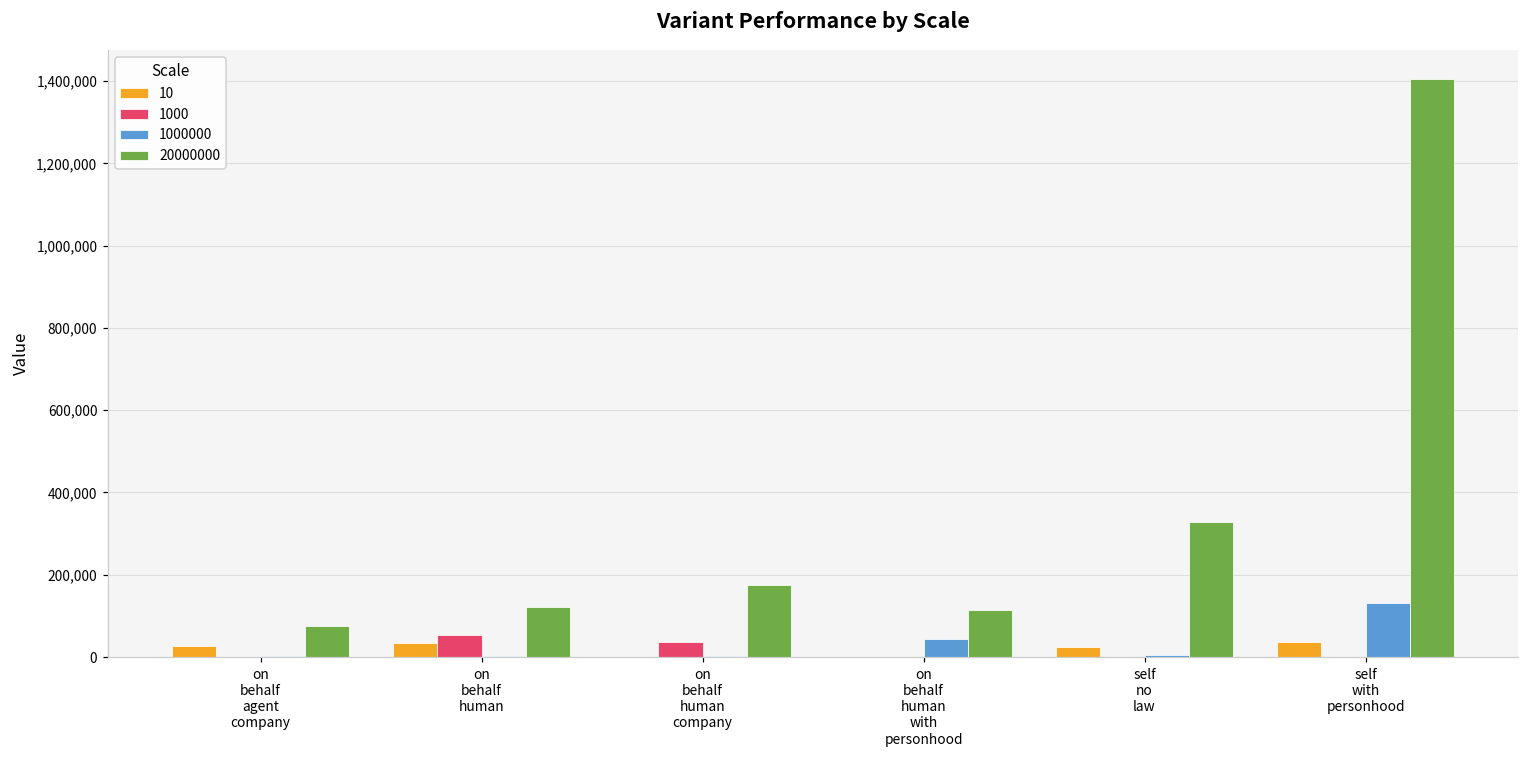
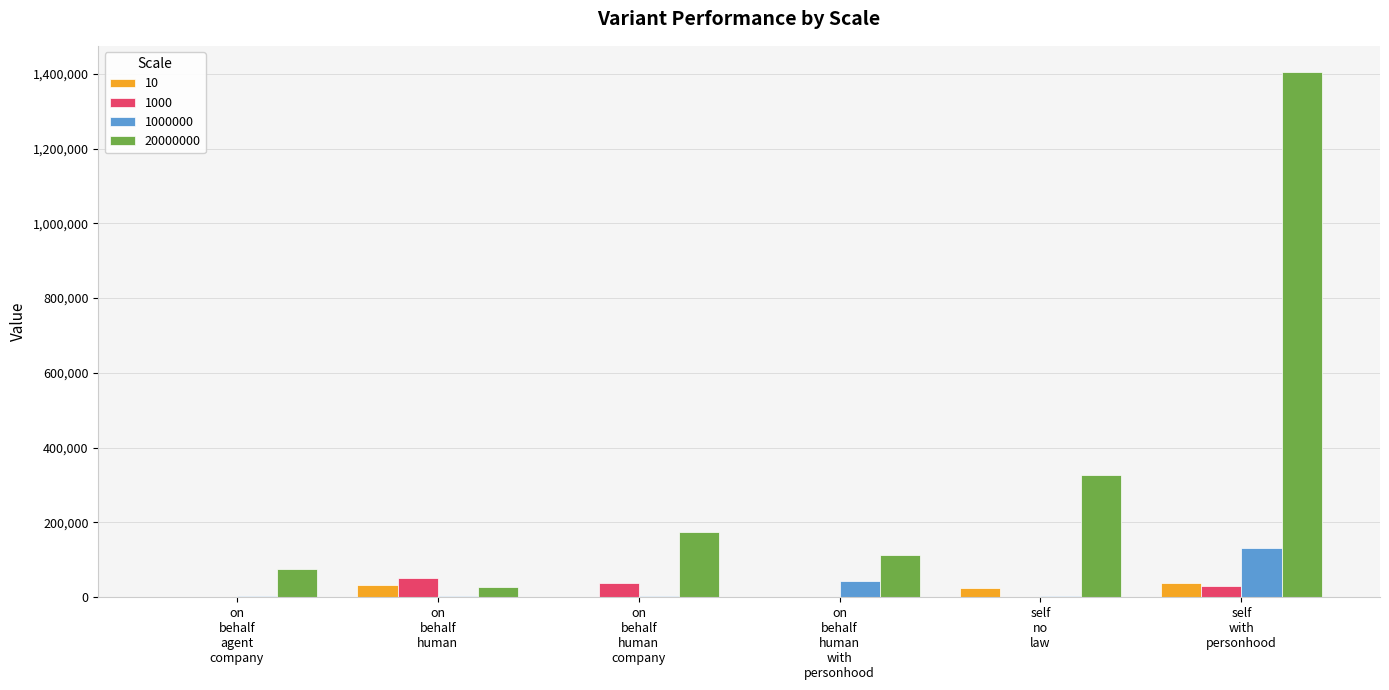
10, on behalf agent company: 30,000 -> 0
20000000, on behalf human: 120,000 -> 30,000
1000, self with personhood: 0 -> 30,000
